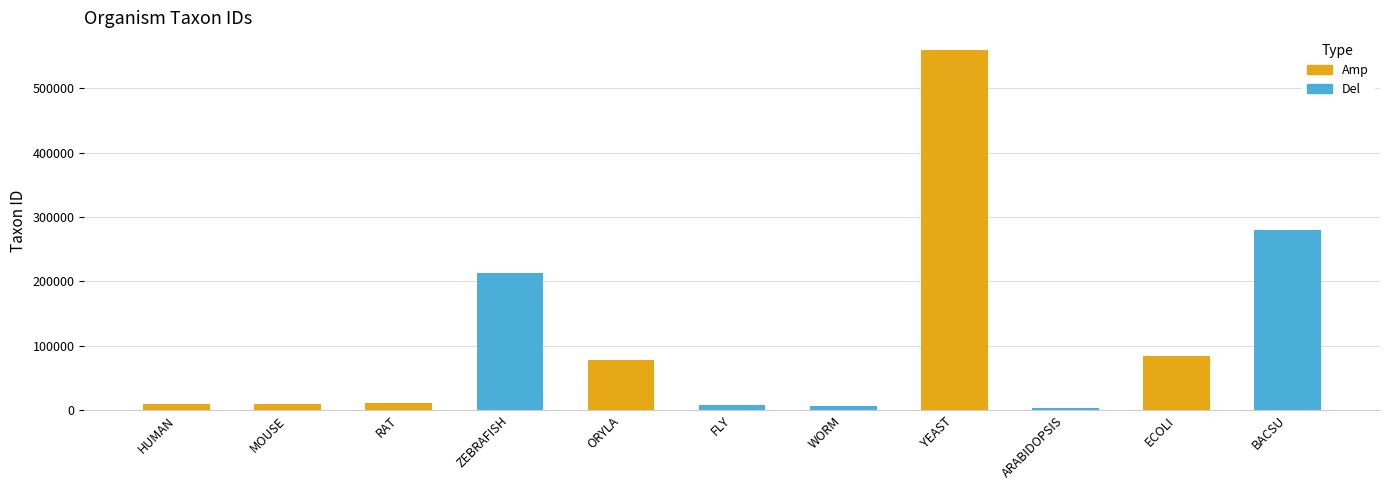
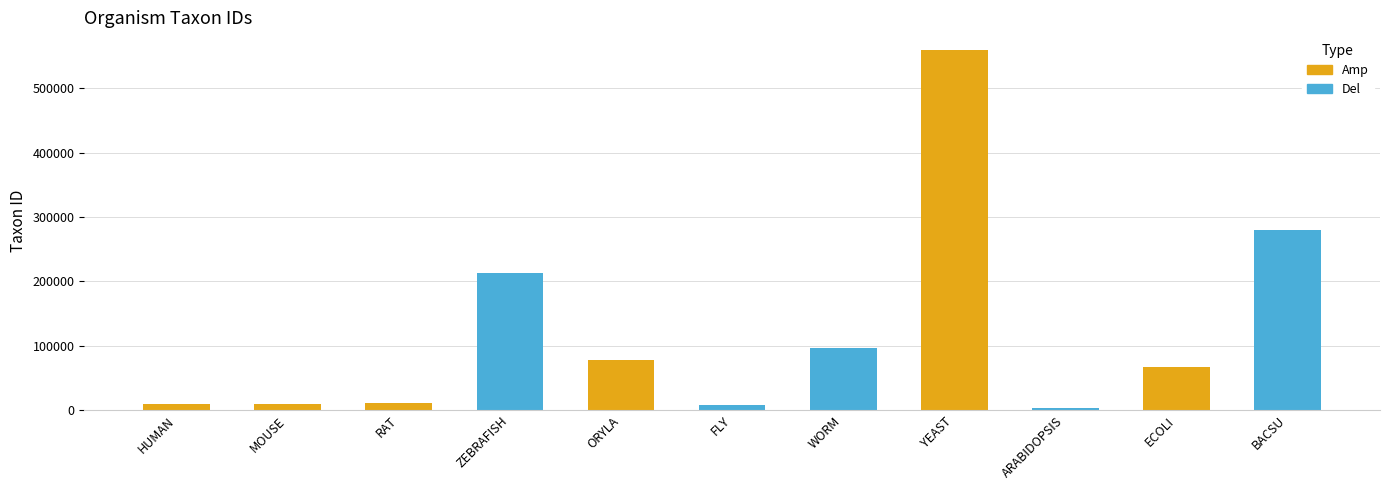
WORM: 10000 -> 100000
ECOLI: 80000 -> 70000
